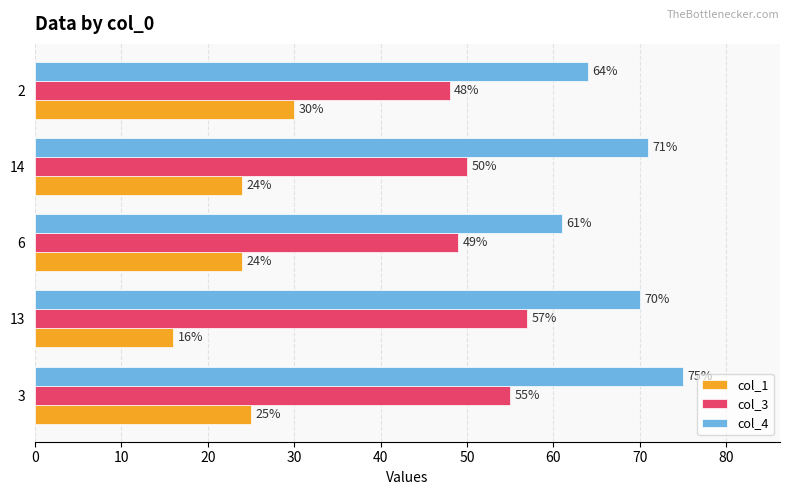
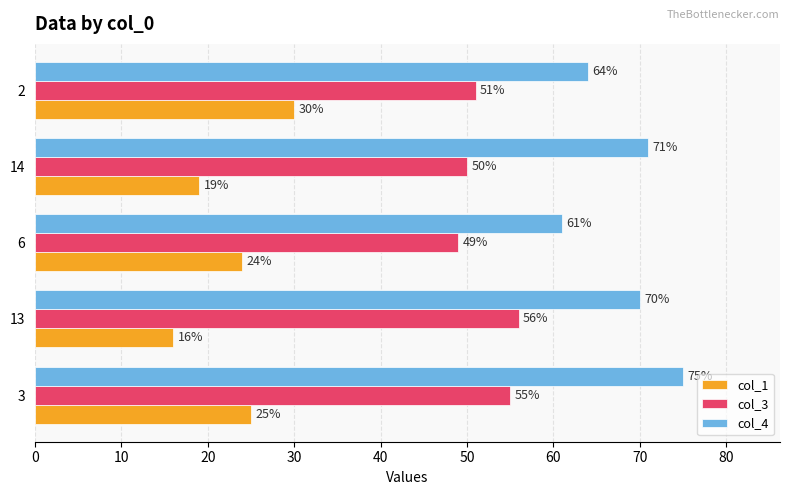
col_3, 2: 48% -> 51%
col_1, 14: 24% -> 19%
col_3, 13: 57% -> 56%
